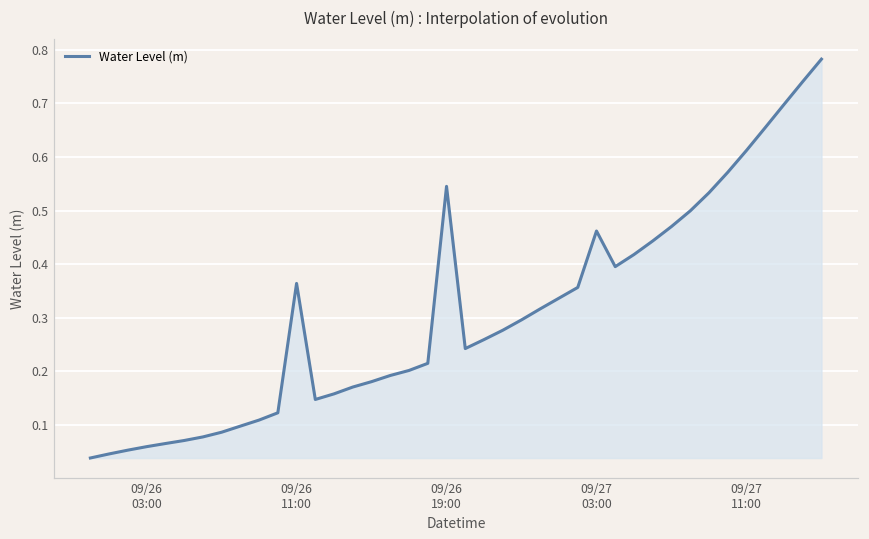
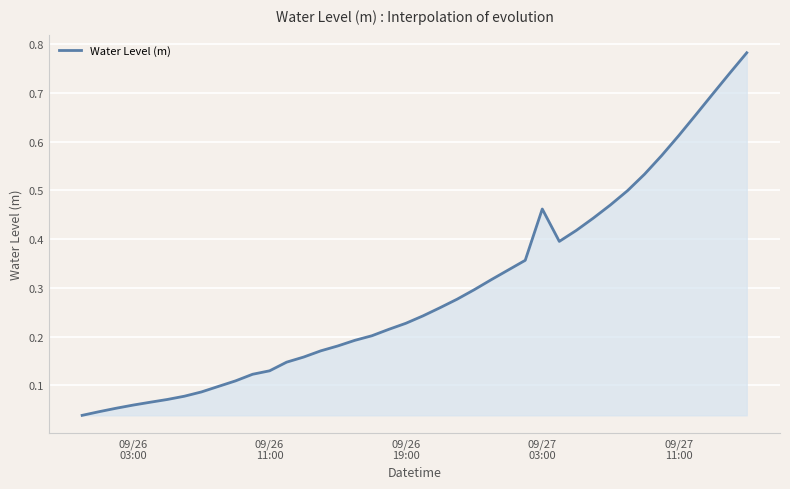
09/26 11:00: 0.36 -> 0.13
09/26 19:00: 0.55 -> 0.23
